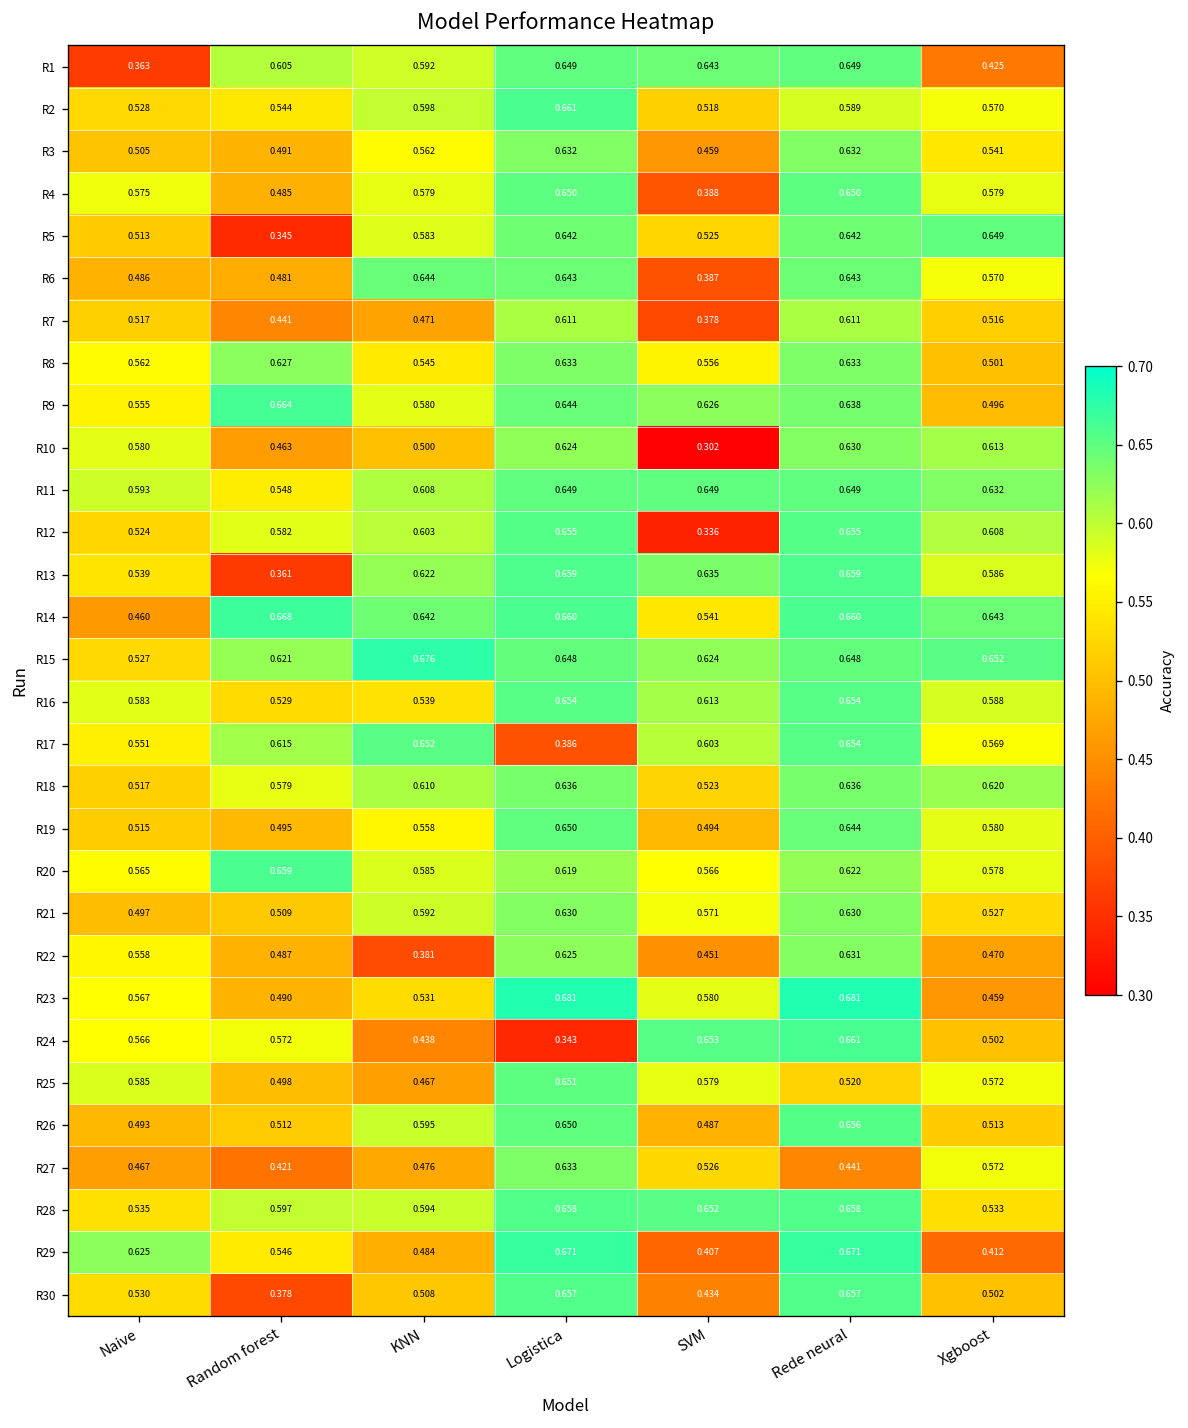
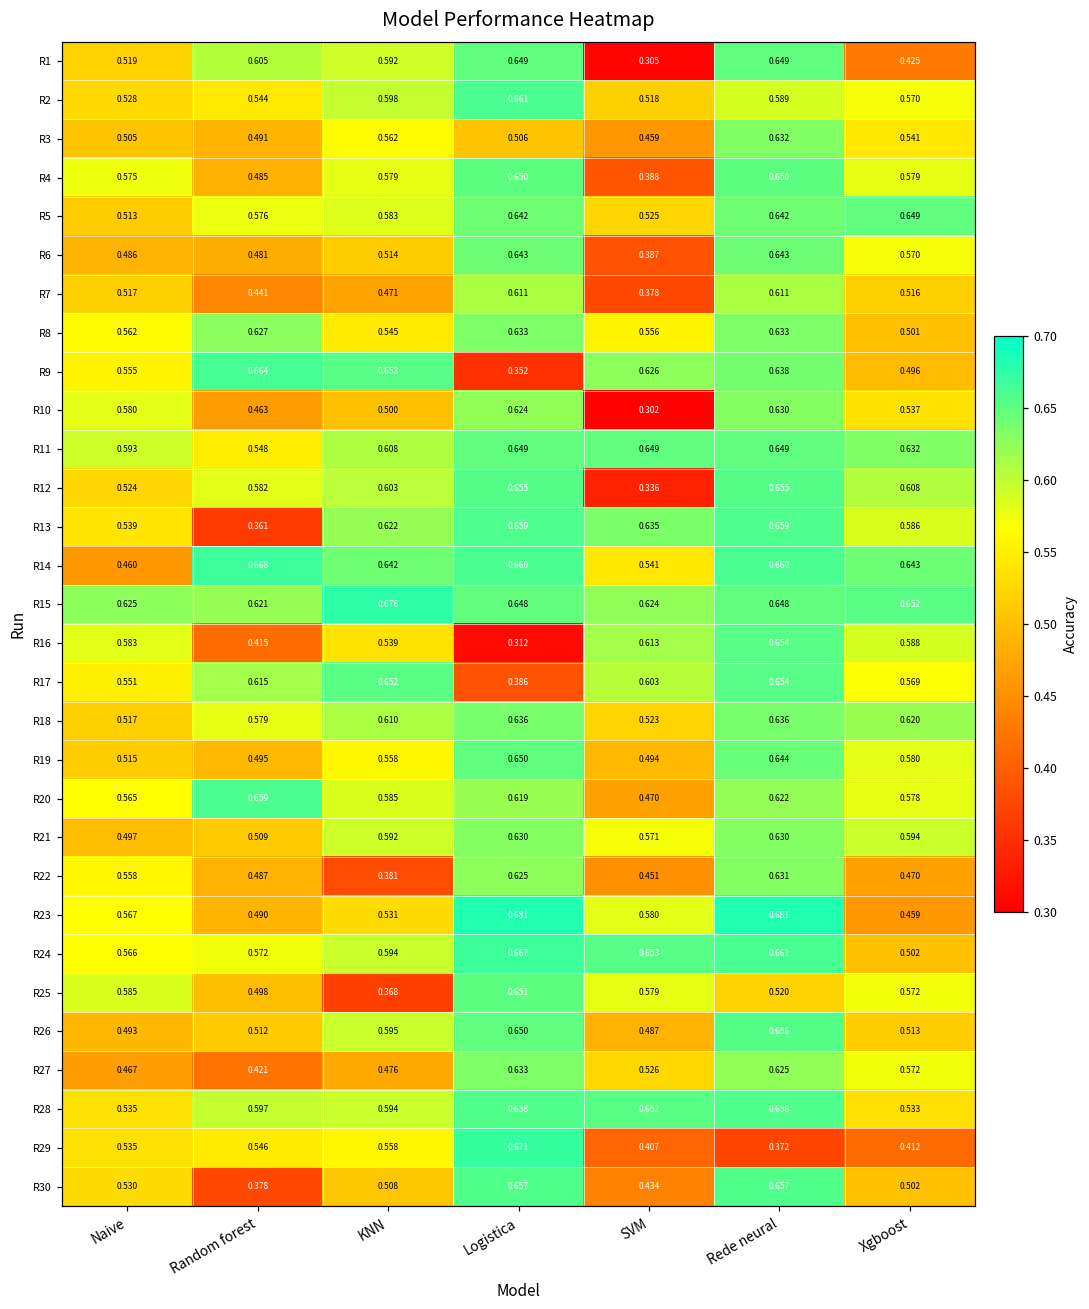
R1, Naive: 0.363 -> 0.519
R1, SVM: 0.643 -> 0.305
R3, Logistica: 0.632 -> 0.506
R5, Random forest: 0.345 -> 0.576
R6, KNN: 0.644 -> 0.514
R9, KNN: 0.580 -> 0.653
R9, Logistica: 0.644 -> 0.352
R10, Xgboost: 0.613 -> 0.537
R15, Naive: 0.527 -> 0.625
R16, Random forest: 0.529 -> 0.415
R16, Logistica: 0.654 -> 0.312
R20, SVM: 0.566 -> 0.470
R21, Xgboost: 0.527 -> 0.594
R24, KNN: 0.438 -> 0.594
R24, Logistica: 0.343 -> 0.667
R25, KNN: 0.467 -> 0.368
R27, Rede neural: 0.441 -> 0.625
R29, Naive: 0.625 -> 0.535
R29, KNN: 0.484 -> 0.558
R29, Rede neural: 0.671 -> 0.372
